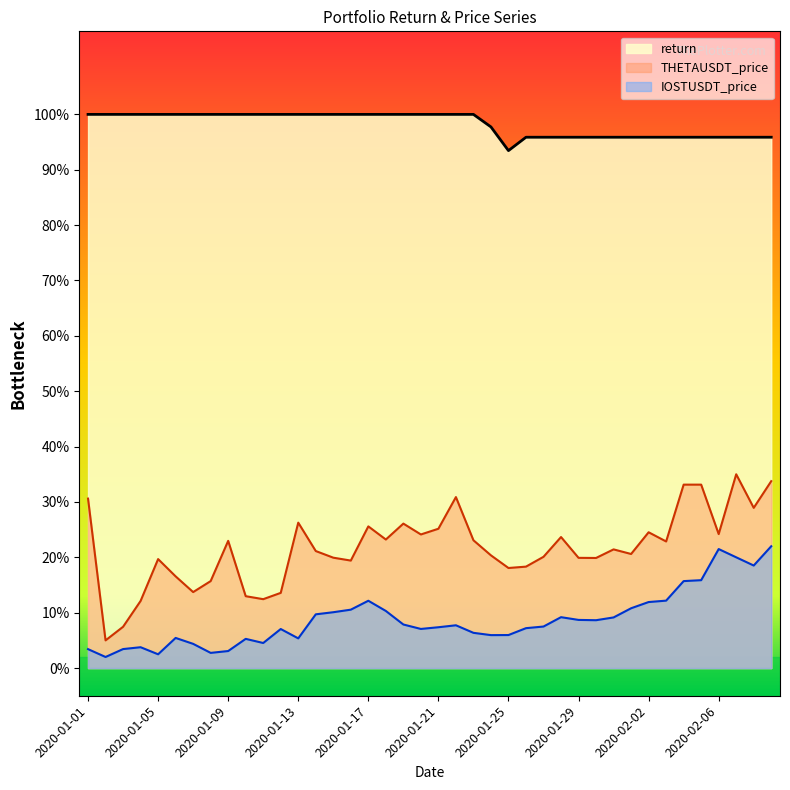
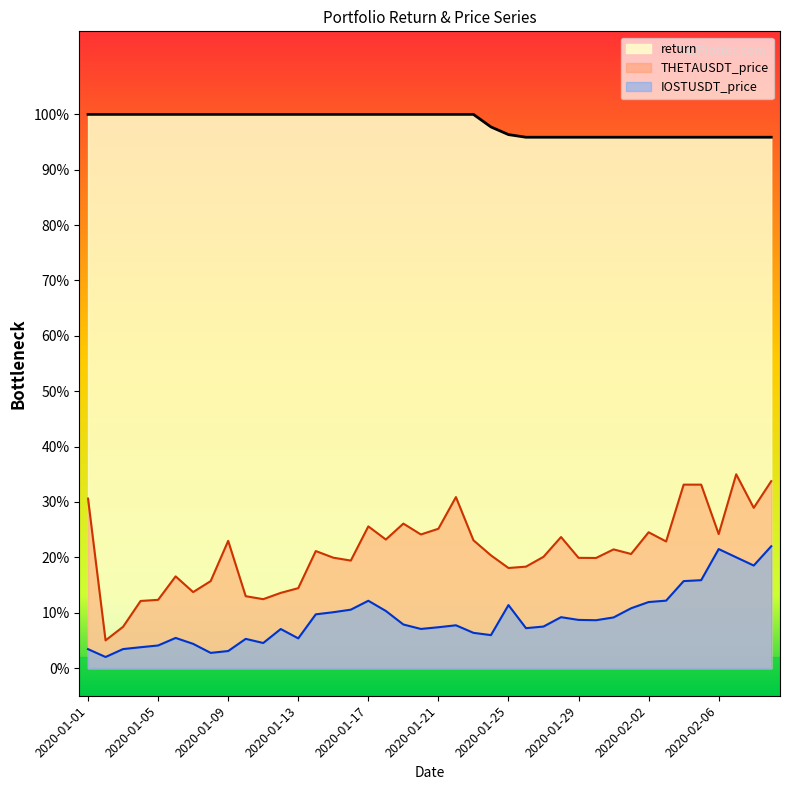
THETAUSDT_price, 2020-01-05: 20% -> 12%
IOSTUSDT_price, 2020-01-05: 2% -> 4%
THETAUSDT_price, 2020-01-13: 26% -> 14%
return, 2020-01-25: 93% -> 96%
IOSTUSDT_price, 2020-01-25: 6% -> 11%
